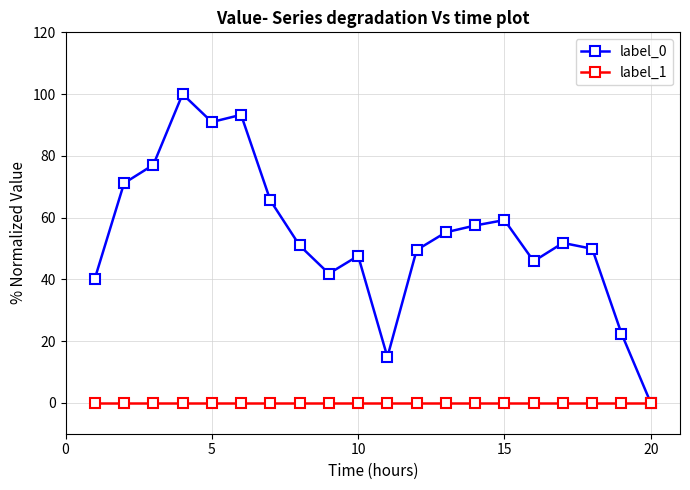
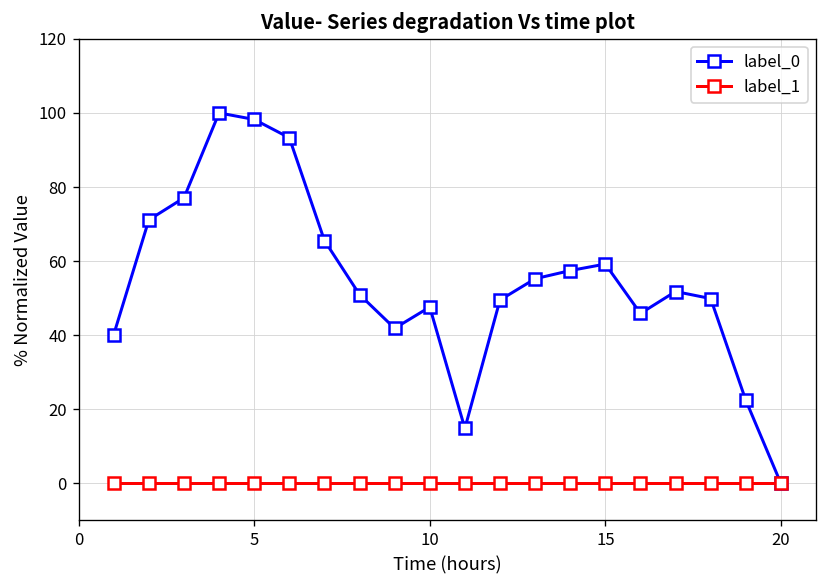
label_0, 5: 91 -> 98
